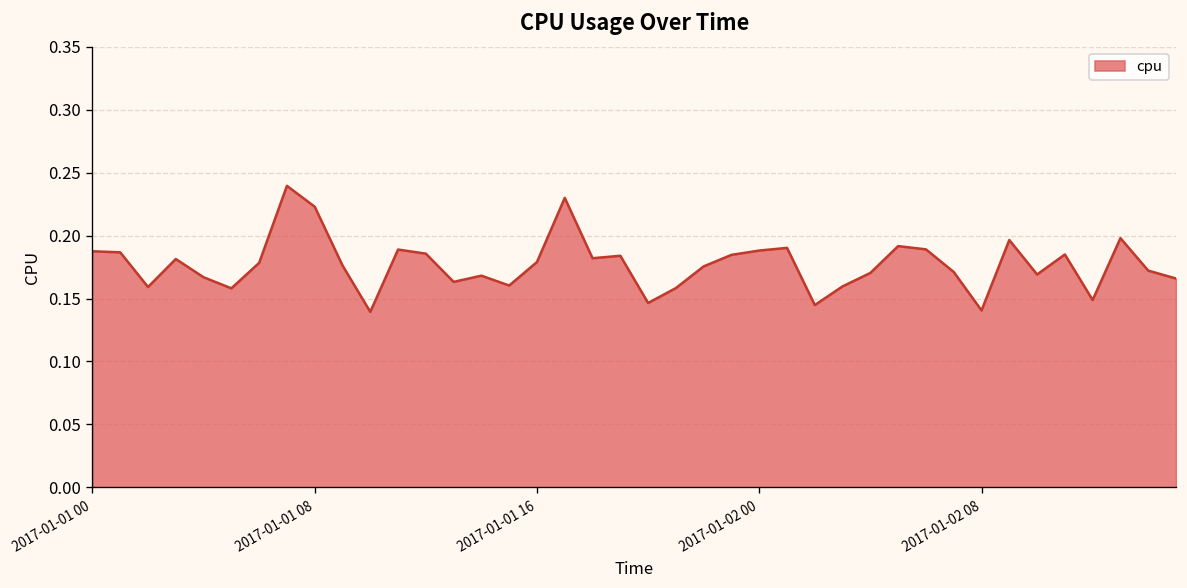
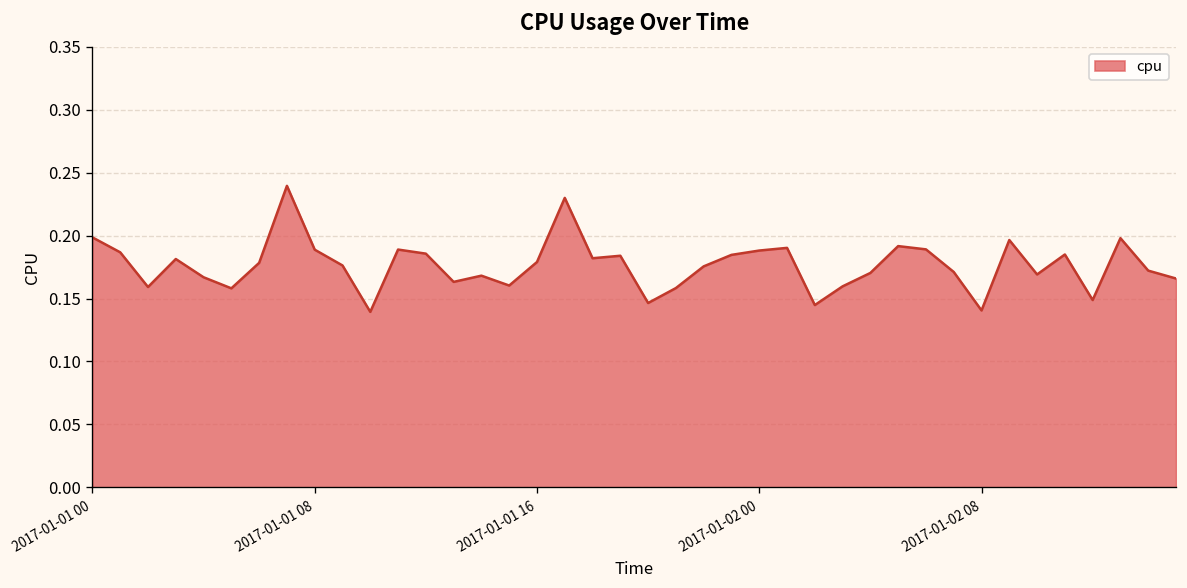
2017-01-01 00: 0.188 -> 0.199
2017-01-01 08: 0.223 -> 0.189
